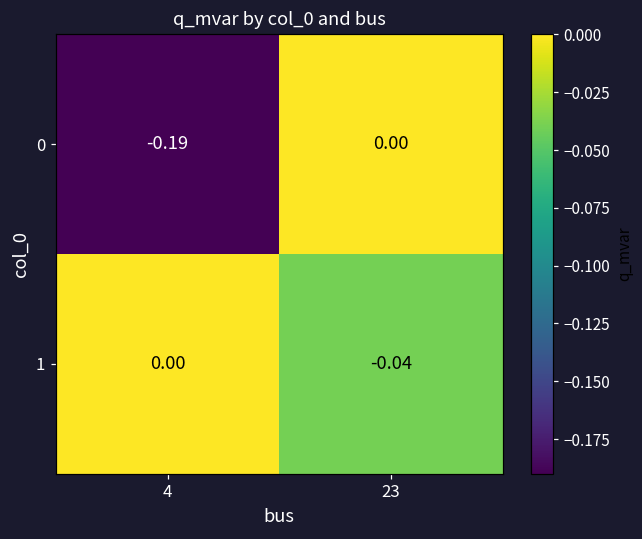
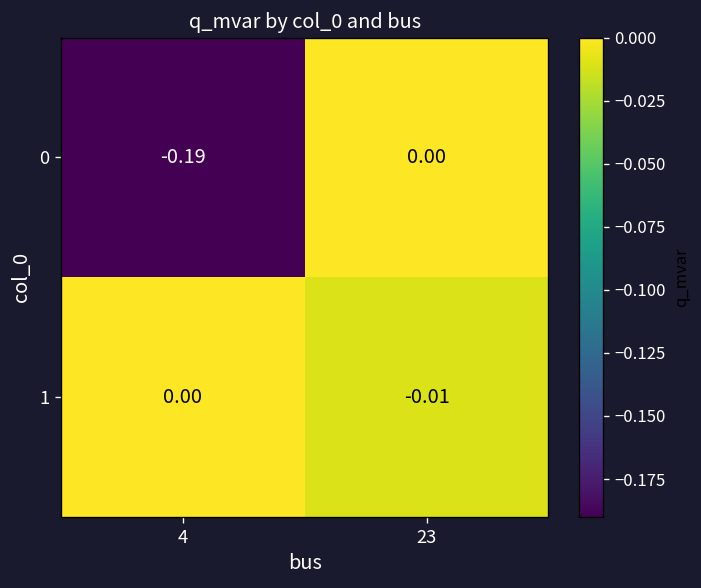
1, 23: -0.04 -> -0.01
